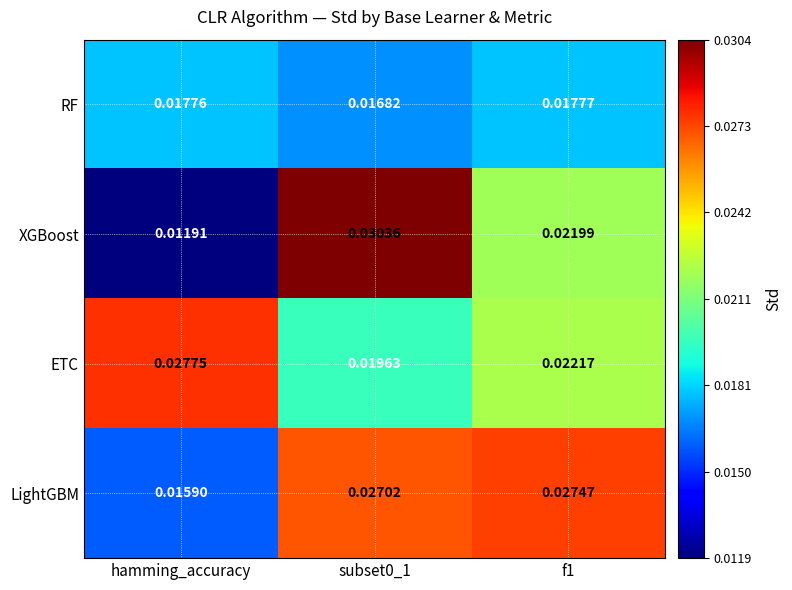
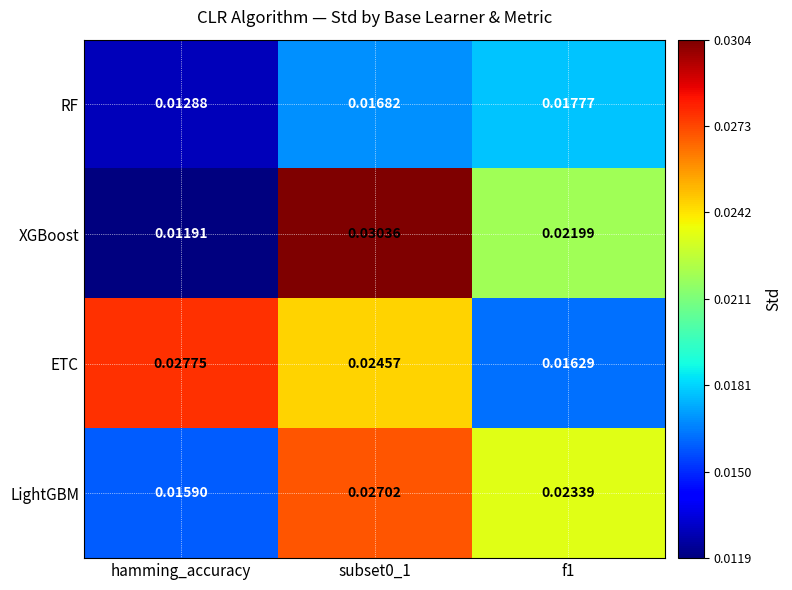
RF, hamming_accuracy: 0.01776 -> 0.01288
ETC, subset0_1: 0.01963 -> 0.02457
ETC, f1: 0.02217 -> 0.01629
LightGBM, f1: 0.02747 -> 0.02339
